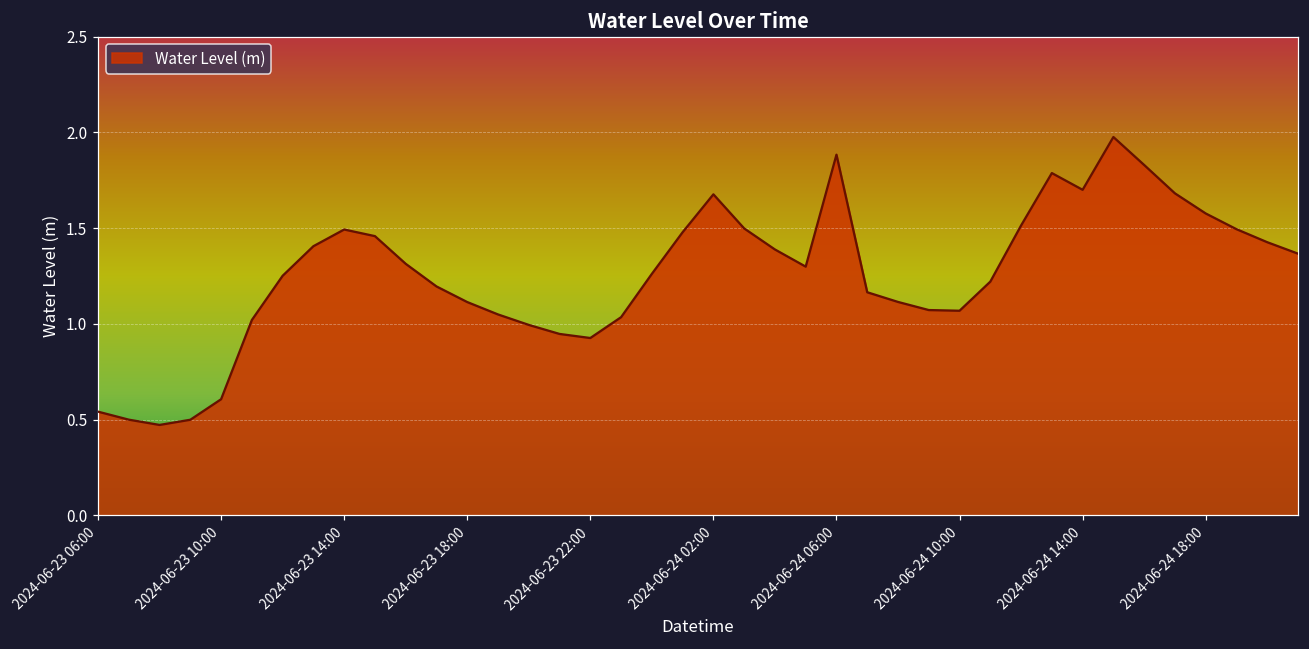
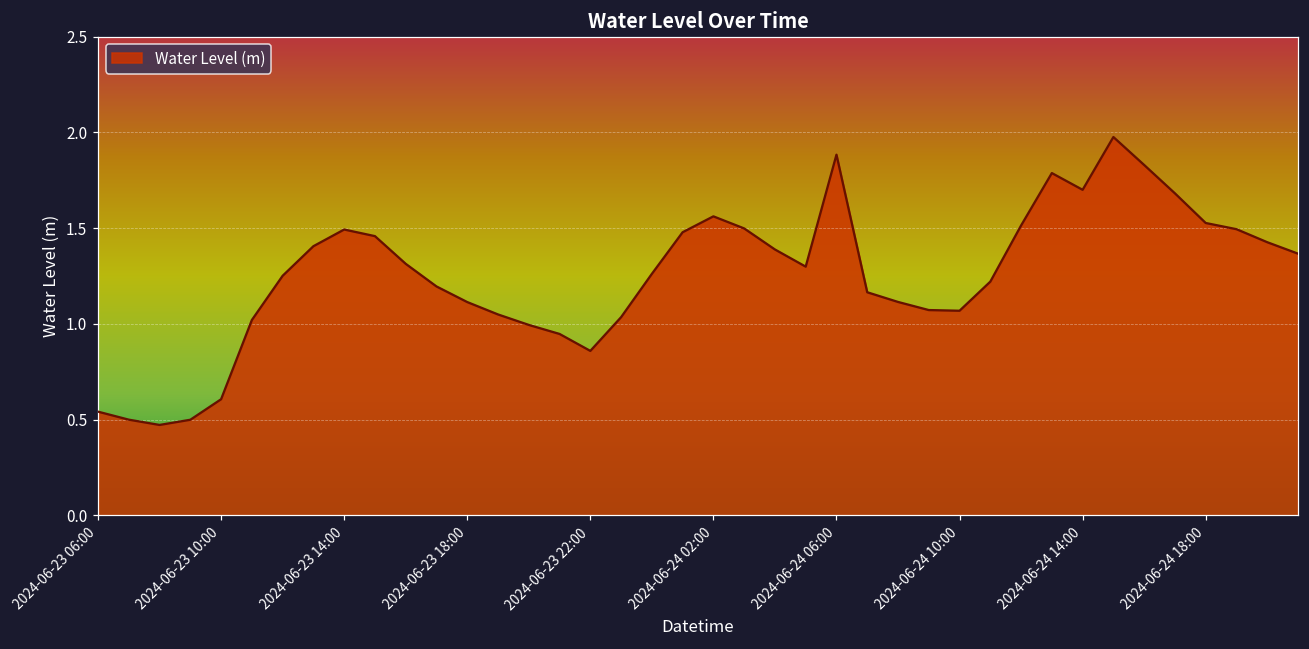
2024-06-23 22:00: 0.93 -> 0.86
2024-06-24 02:00: 1.68 -> 1.56
2024-06-24 18:00: 1.58 -> 1.53
